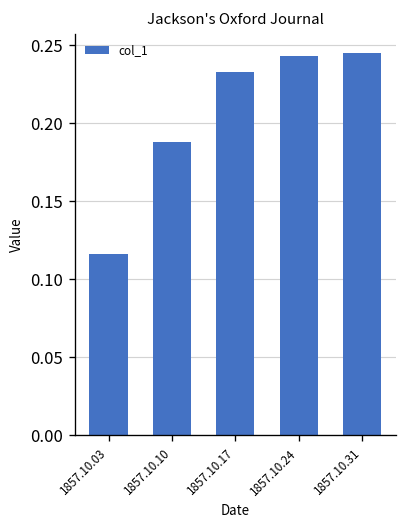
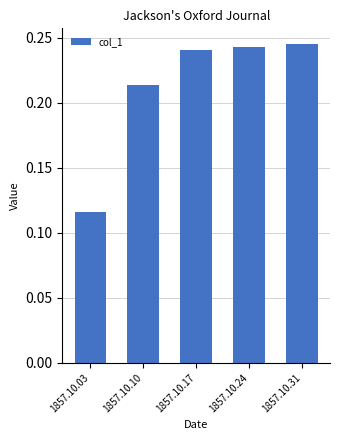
1857.10.10: 0.188 -> 0.214
1857.10.17: 0.233 -> 0.241
